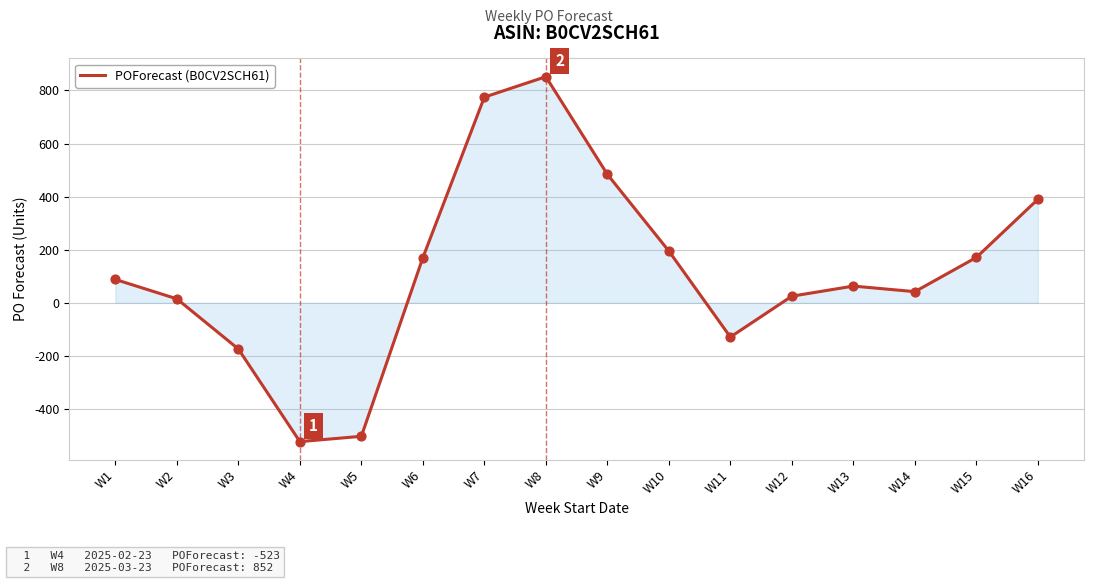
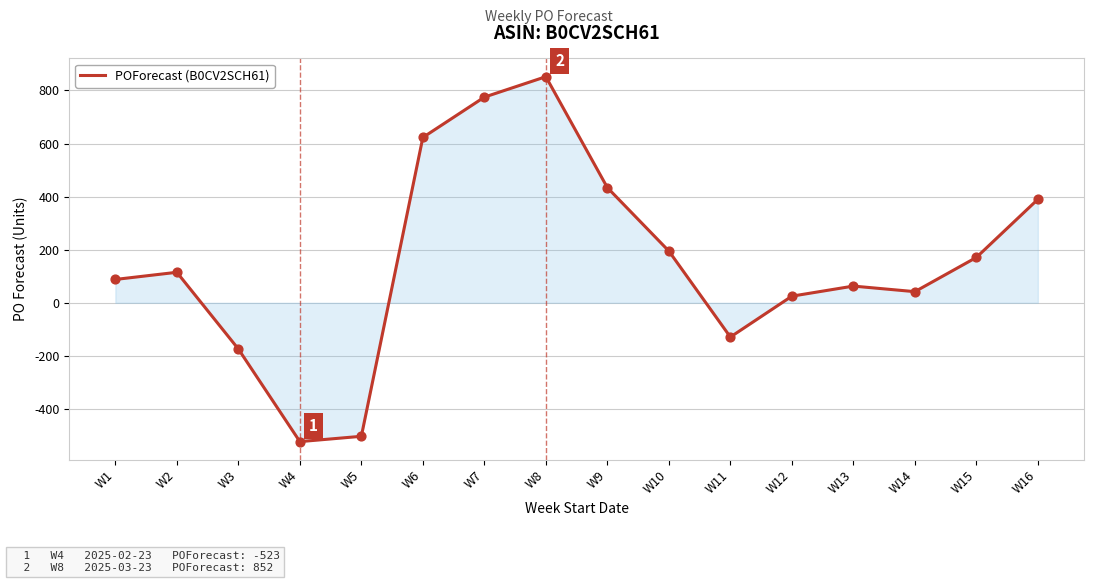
POForecast (B0CV2SCH61), W2: 20 -> 120
POForecast (B0CV2SCH61), W6: 170 -> 620
POForecast (B0CV2SCH61), W9: 480 -> 430
